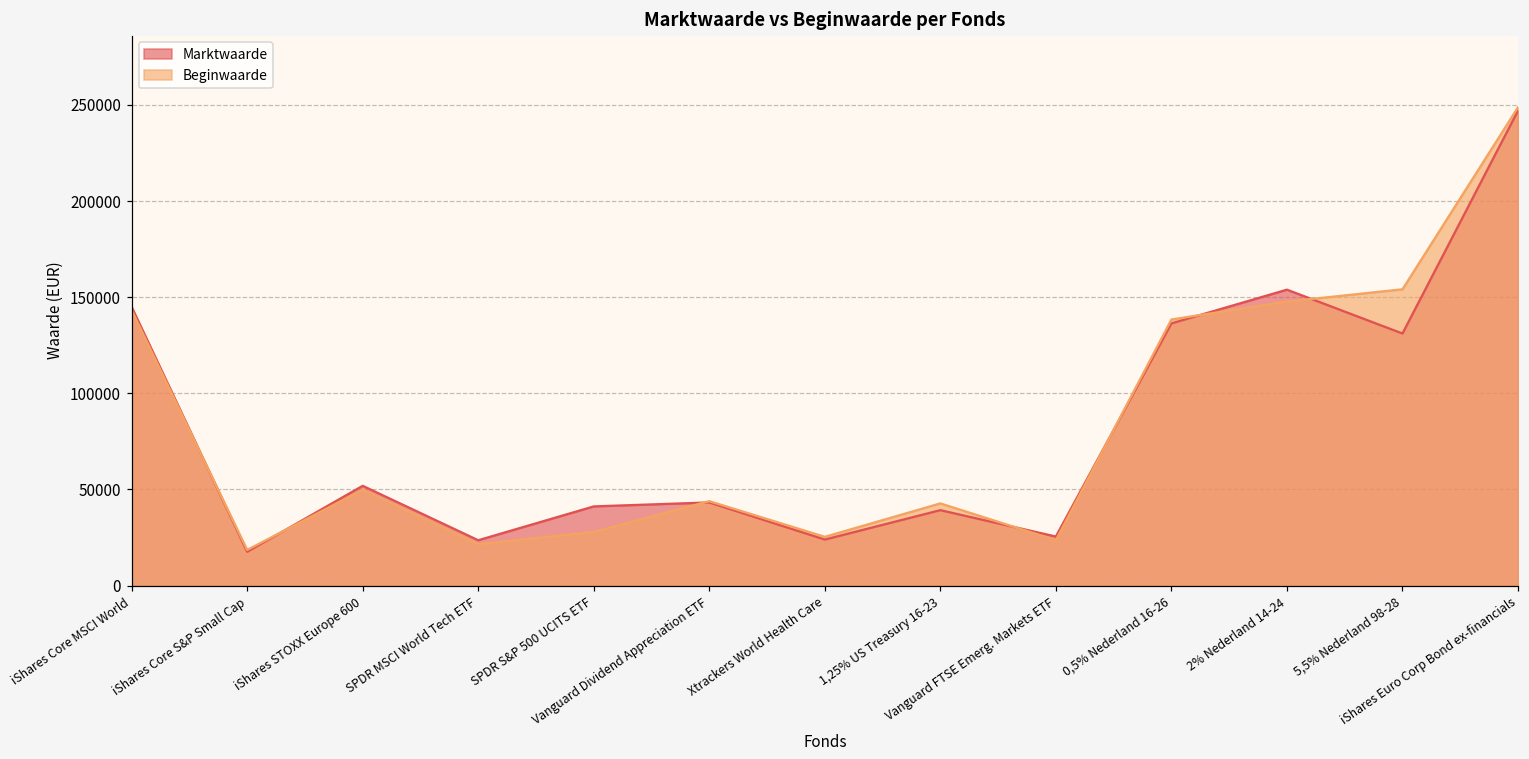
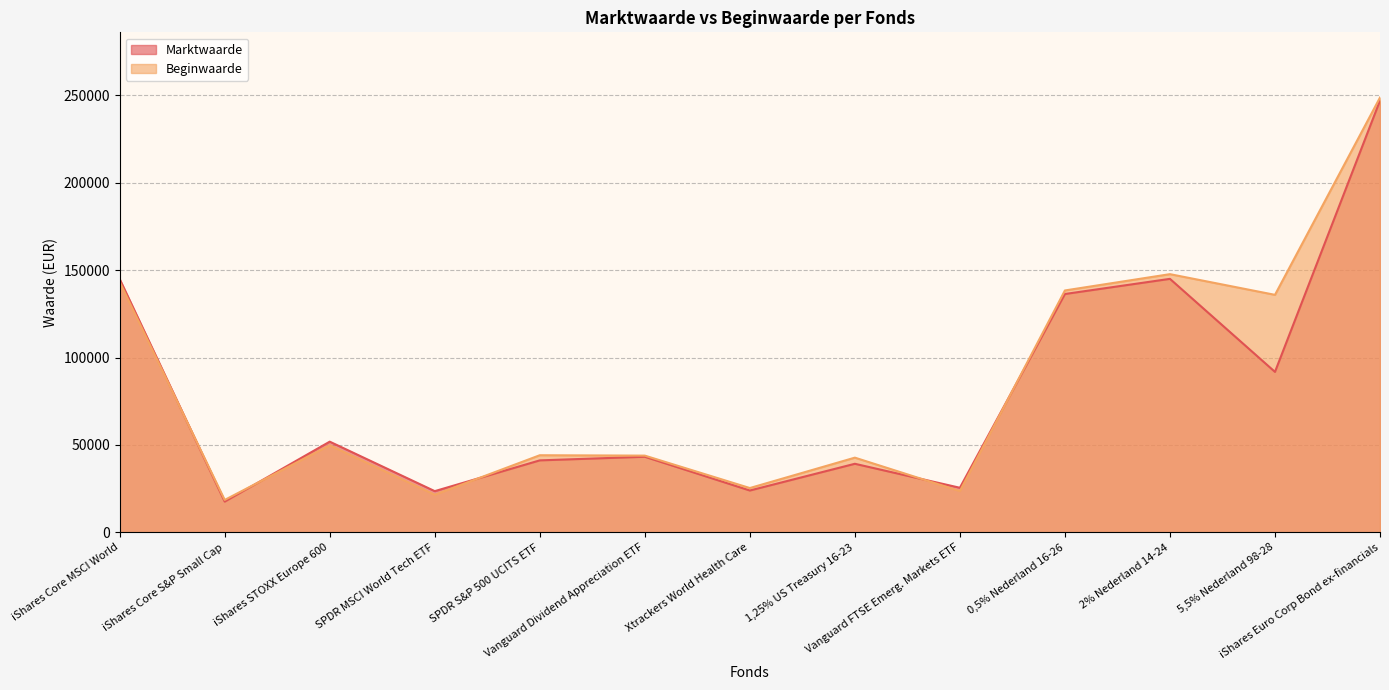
Beginwaarde, SPDR S&P 500 UCITS ETF: 28000 -> 44000
Marktwaarde, 2% Nederland 14-24: 154000 -> 145000
Marktwaarde, 5,5% Nederland 98-28: 131000 -> 92000
Beginwaarde, 5,5% Nederland 98-28: 154000 -> 136000
